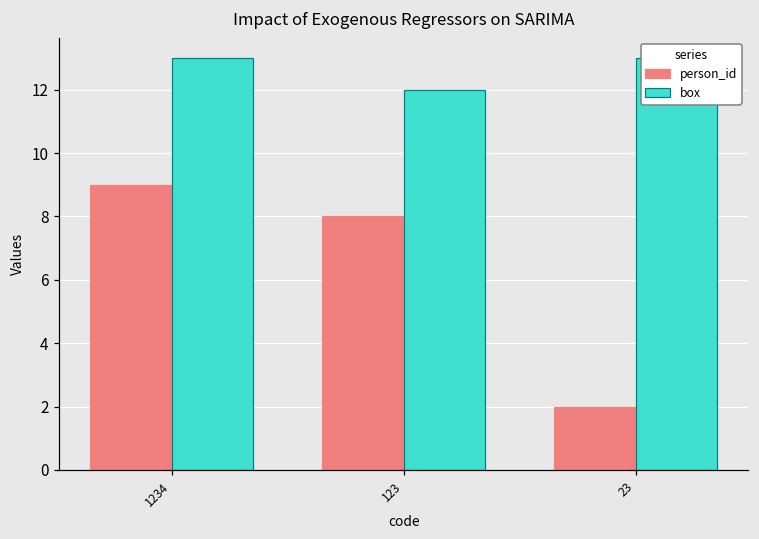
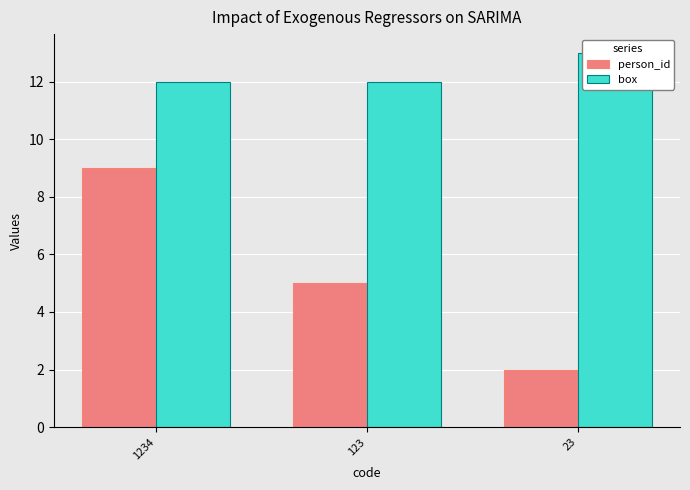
box, 1234: 13 -> 12
person_id, 123: 8 -> 5
